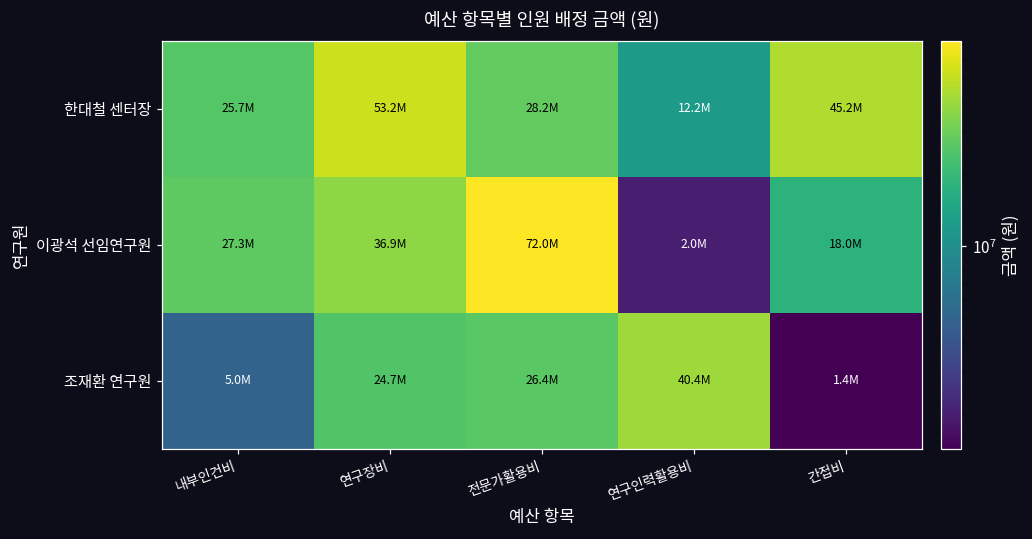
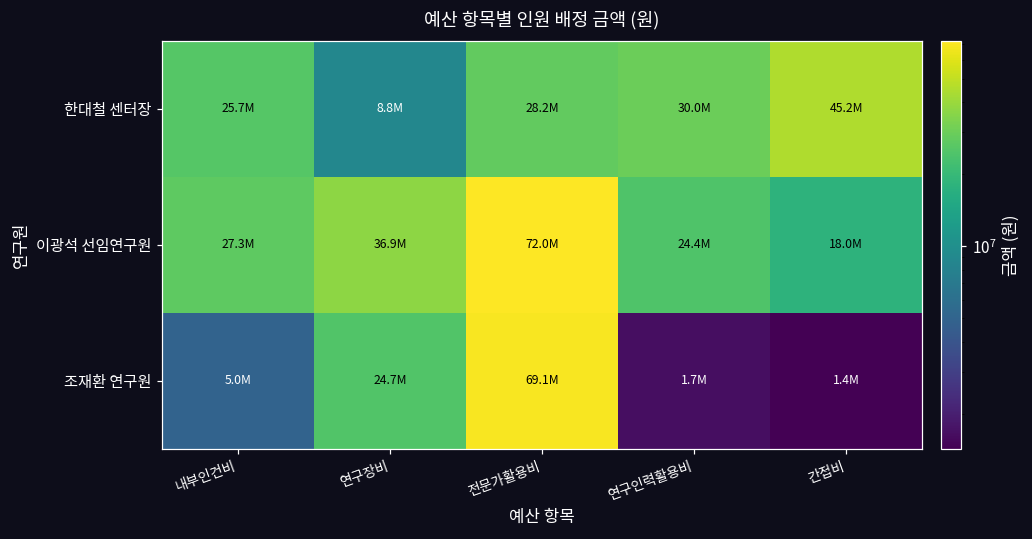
한대철 센터장, 연구장비: 53.2M -> 8.8M
한대철 센터장, 연구인력활용비: 12.2M -> 30.0M
이광석 선임연구원, 연구인력활용비: 2.0M -> 24.4M
조재환 연구원, 전문가활용비: 26.4M -> 69.1M
조재환 연구원, 연구인력활용비: 40.4M -> 1.7M
